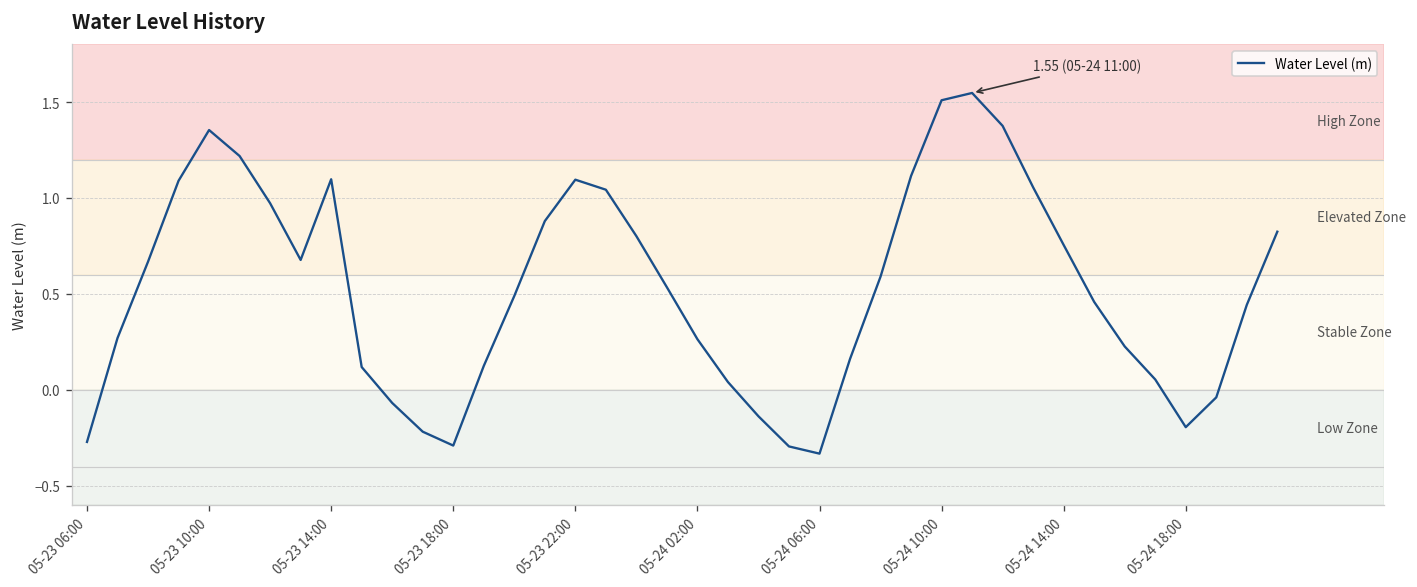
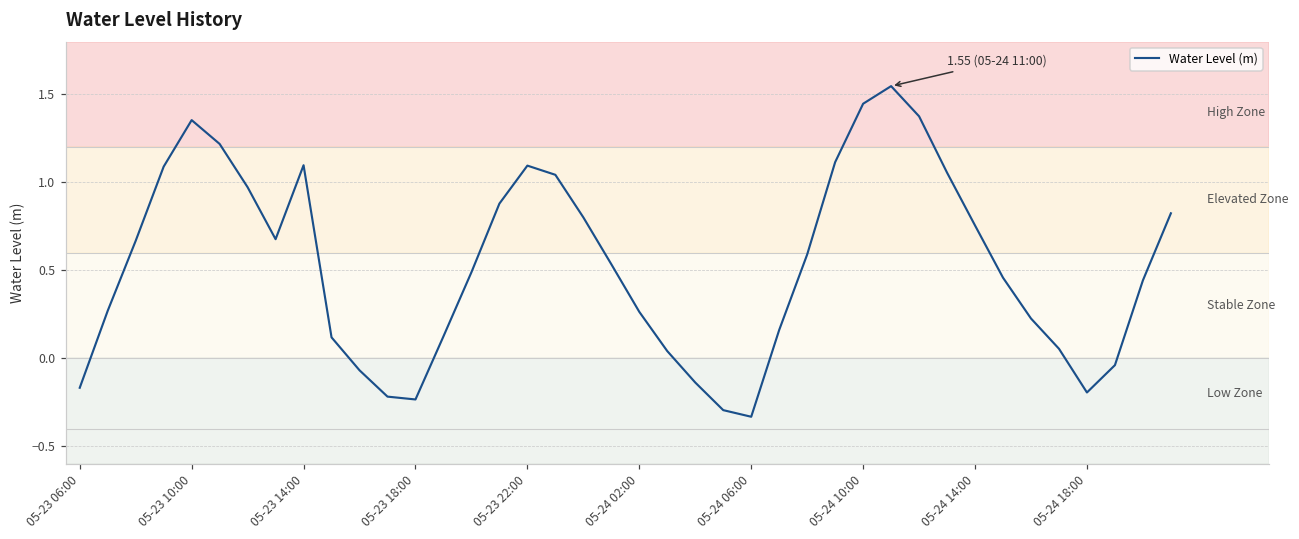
05-23 06:00: -0.27 -> -0.17
05-23 18:00: -0.29 -> -0.23
05-24 10:00: 1.51 -> 1.45
